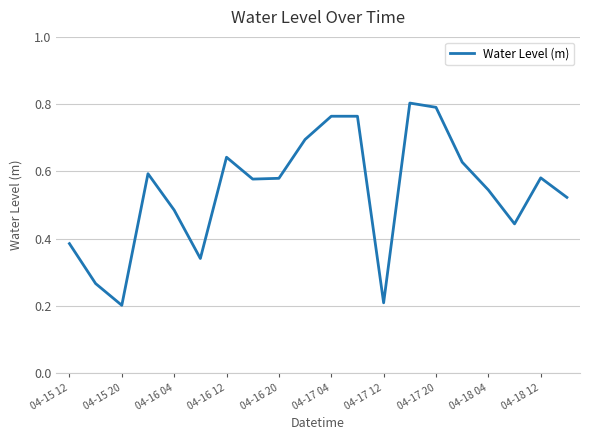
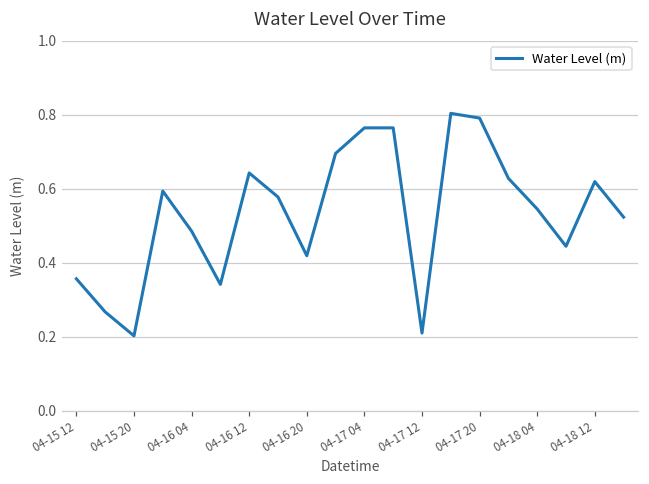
04-15 12: 0.39 -> 0.36
04-16 20: 0.58 -> 0.42
04-18 12: 0.58 -> 0.62
